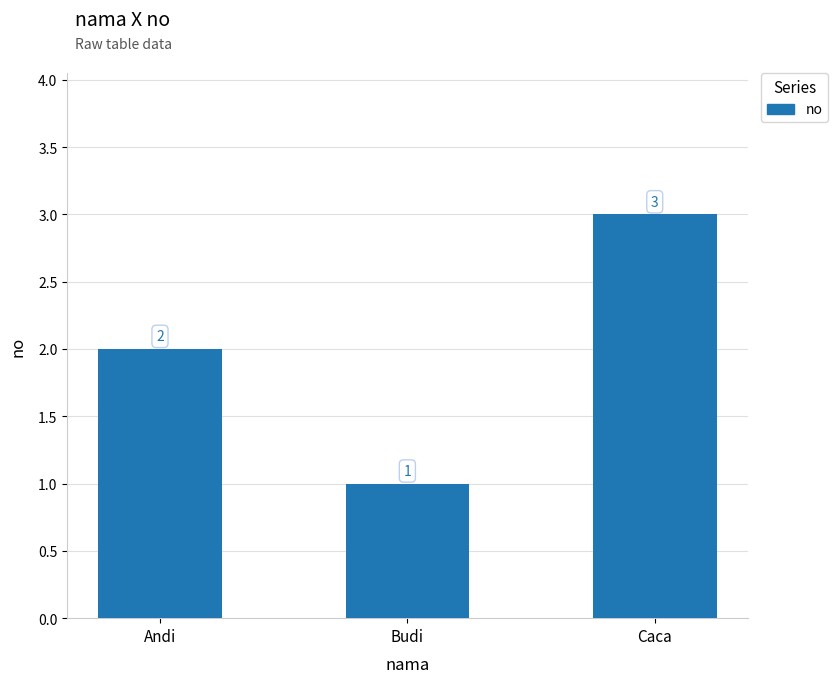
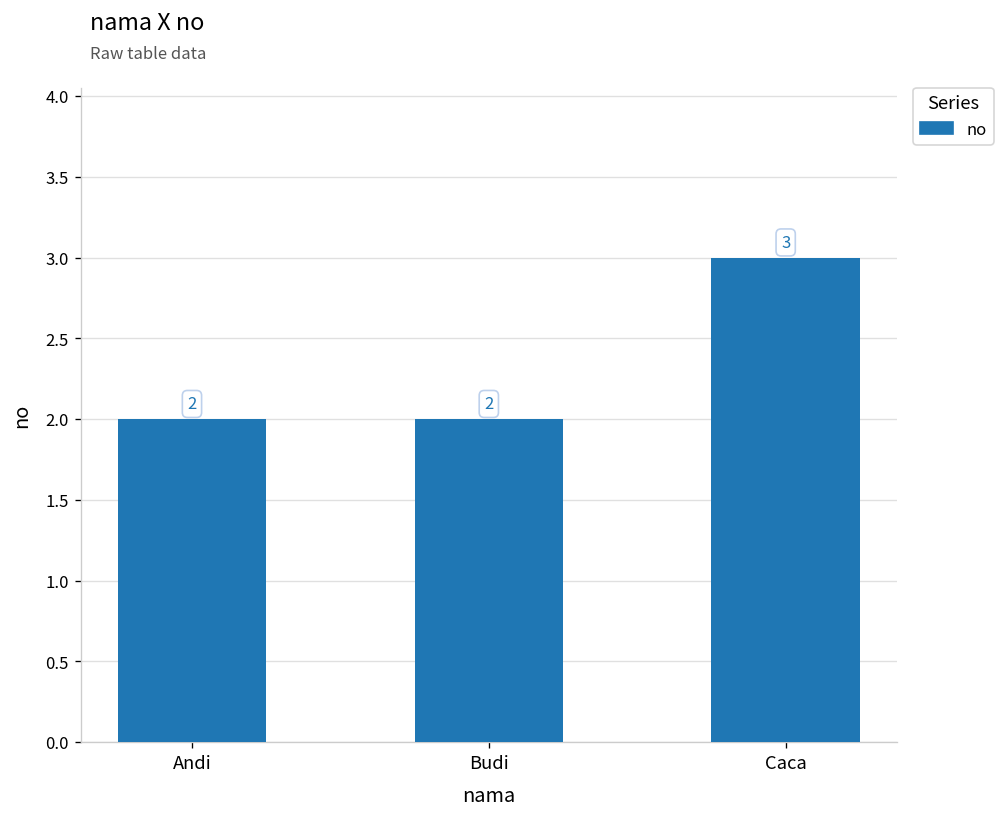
Budi: 1 -> 2
